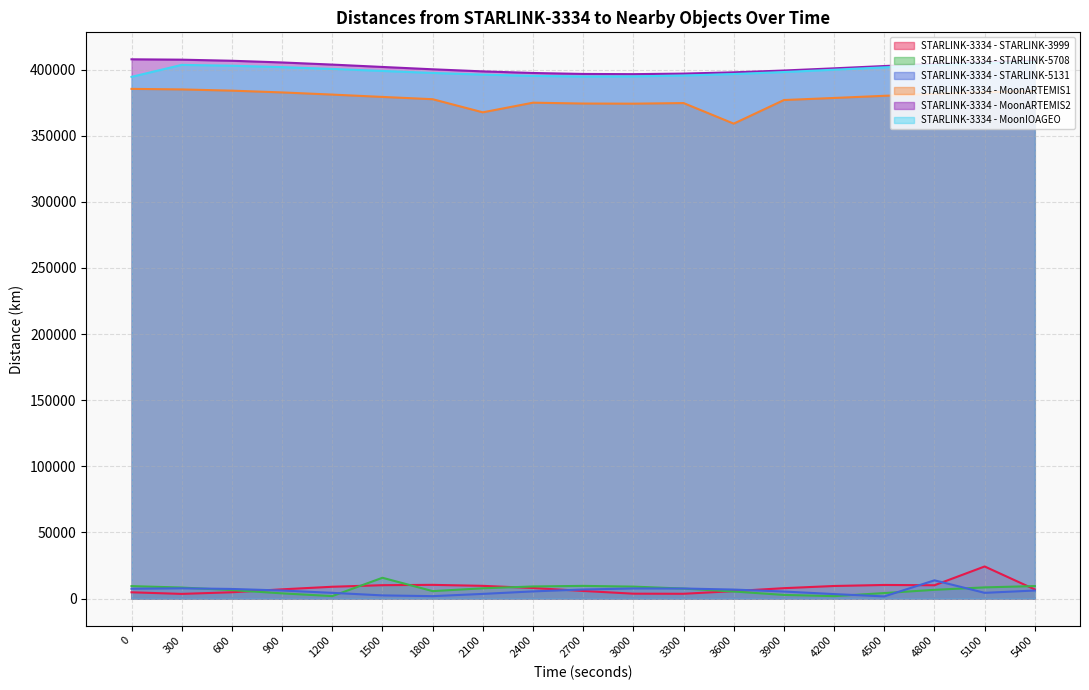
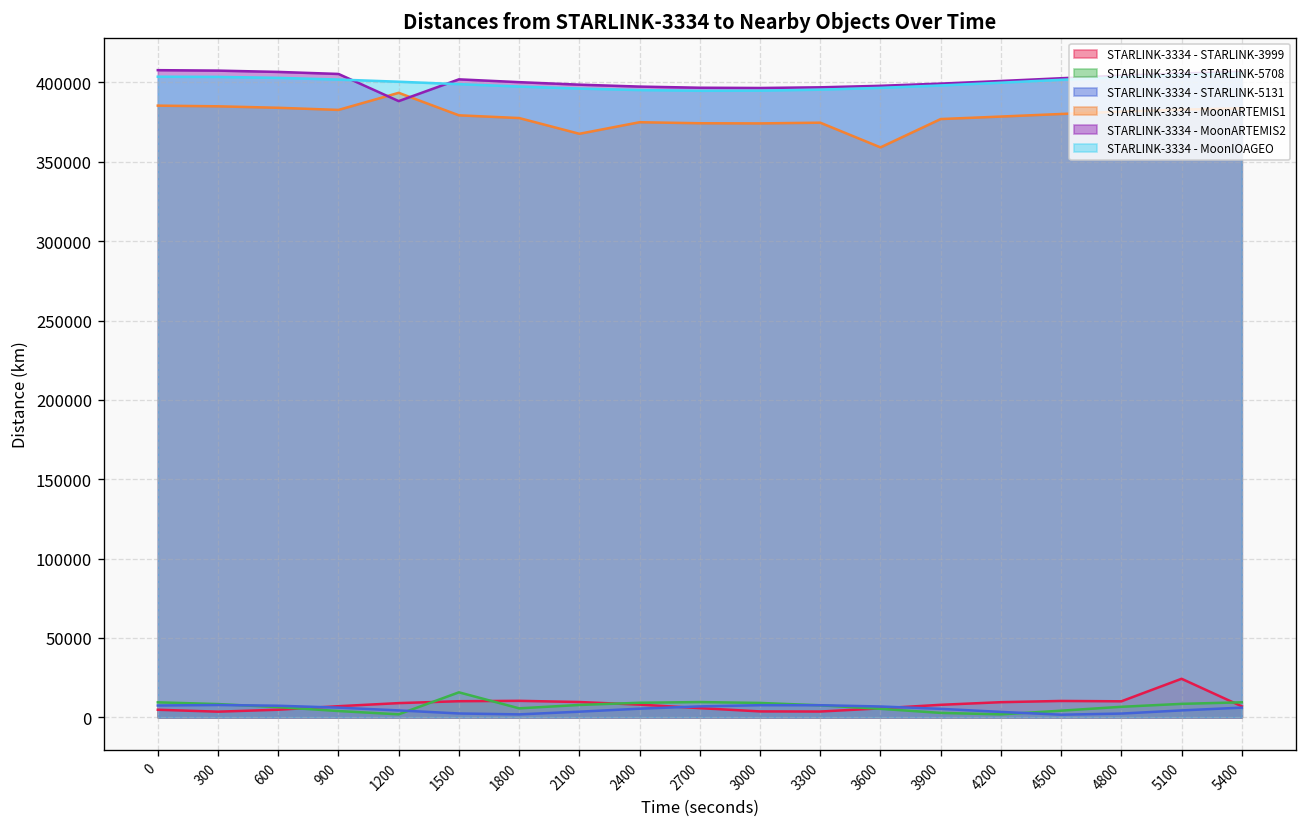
STARLINK-3334 - MoonIOAGEO, 0: 394000 -> 404000
STARLINK-3334 - MoonARTEMIS1, 1200: 381000 -> 393000
STARLINK-3334 - MoonARTEMIS2, 1200: 404000 -> 388000
STARLINK-3334 - STARLINK-5131, 4800: 14000 -> 2000
